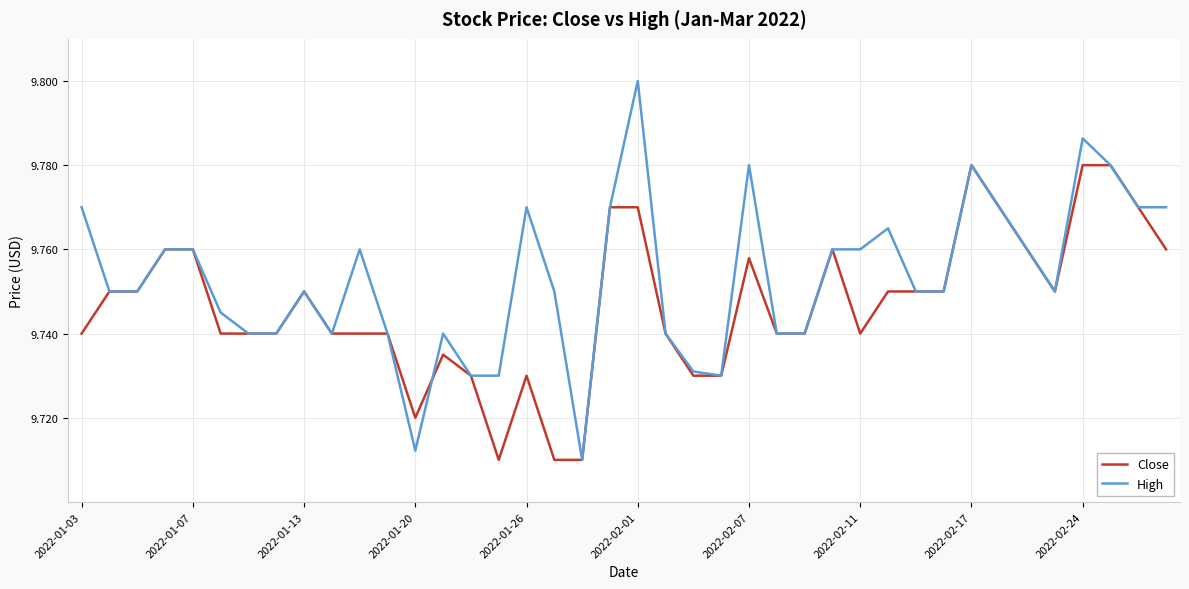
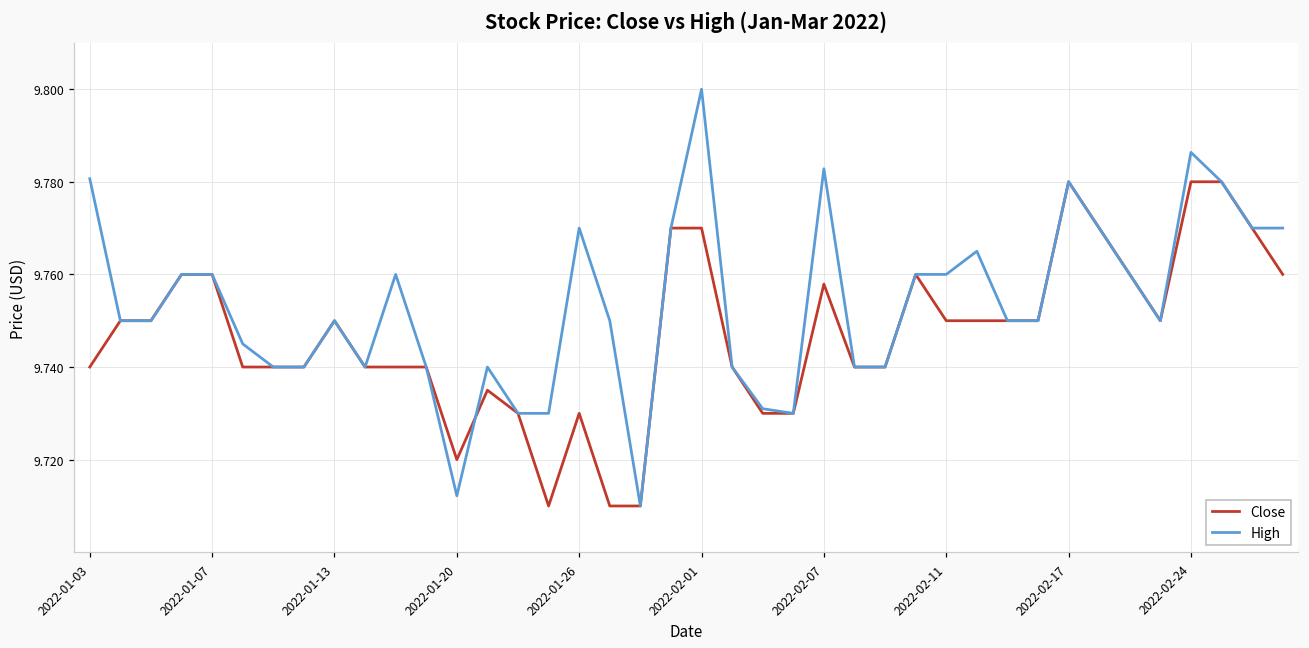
High, 2022-01-03: 9.770 -> 9.781
High, 2022-02-07: 9.780 -> 9.783
Close, 2022-02-11: 9.74 -> 9.75
